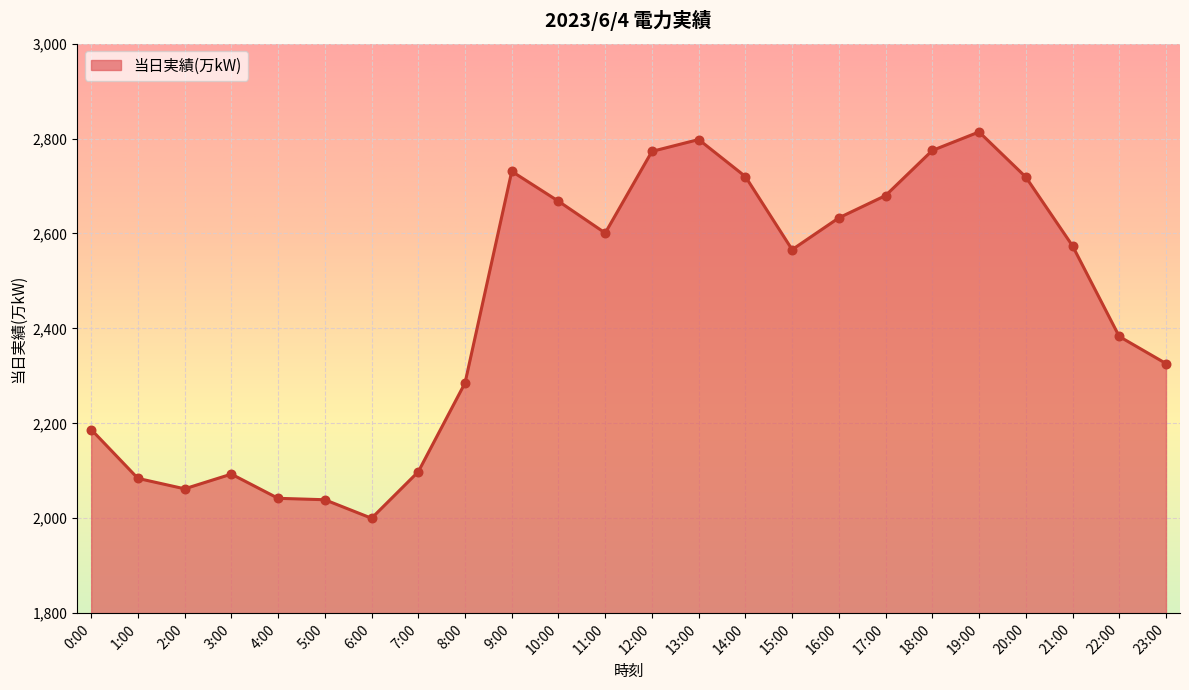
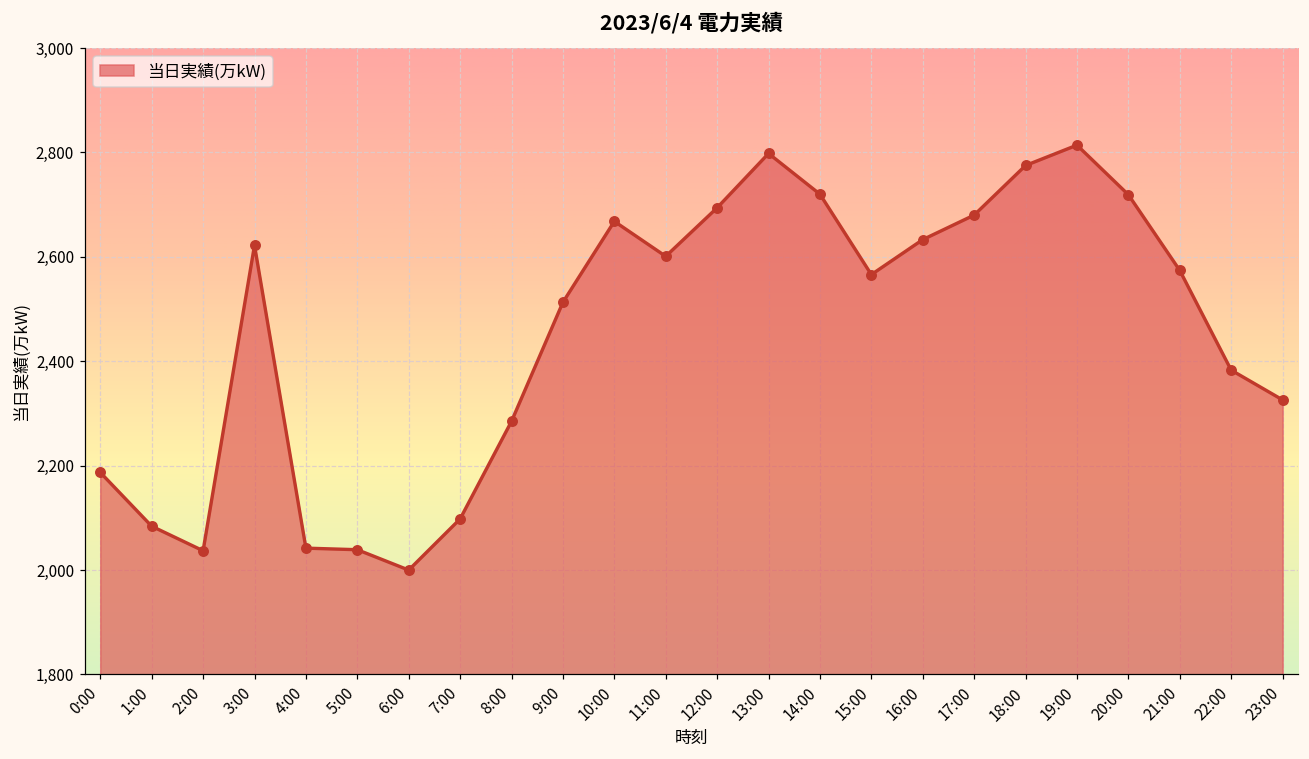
2:00: 2,060 -> 2,040
3:00: 2,090 -> 2,620
9:00: 2,730 -> 2,510
12:00: 2,770 -> 2,690
